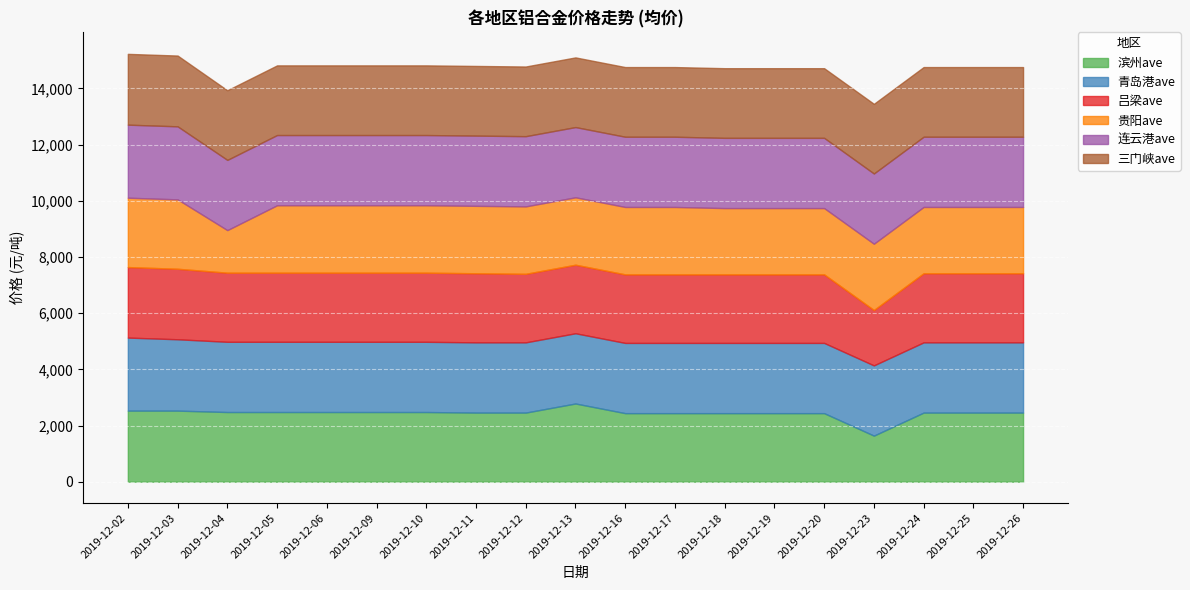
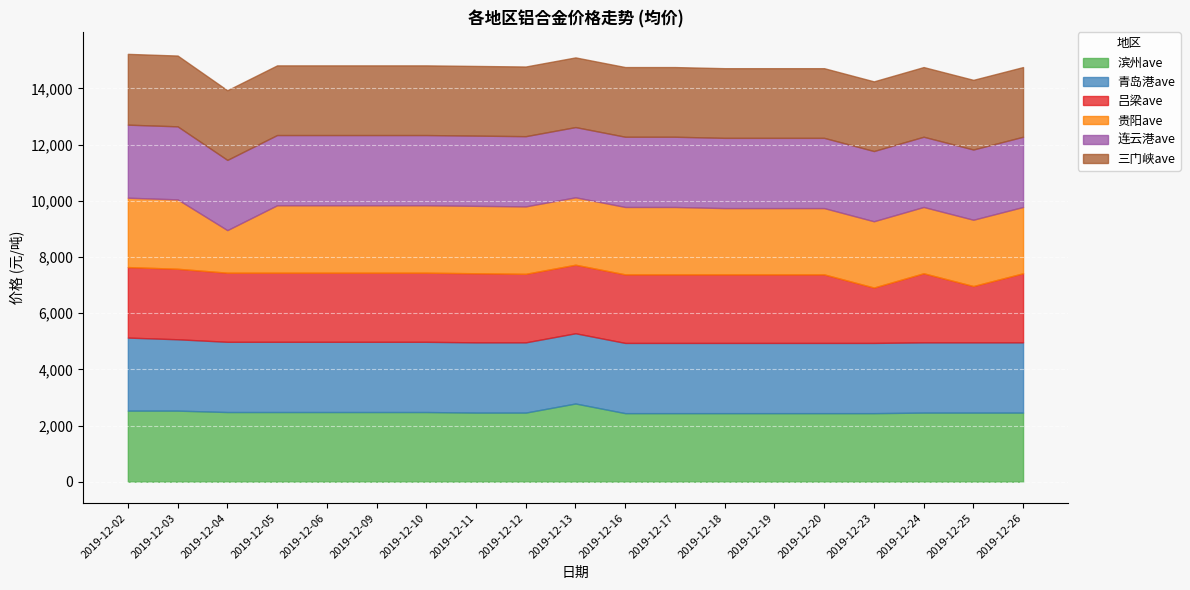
滨州ave, 2019-12-23: 1,600 -> 2,400
吕梁ave, 2019-12-25: 2,500 -> 2,000
